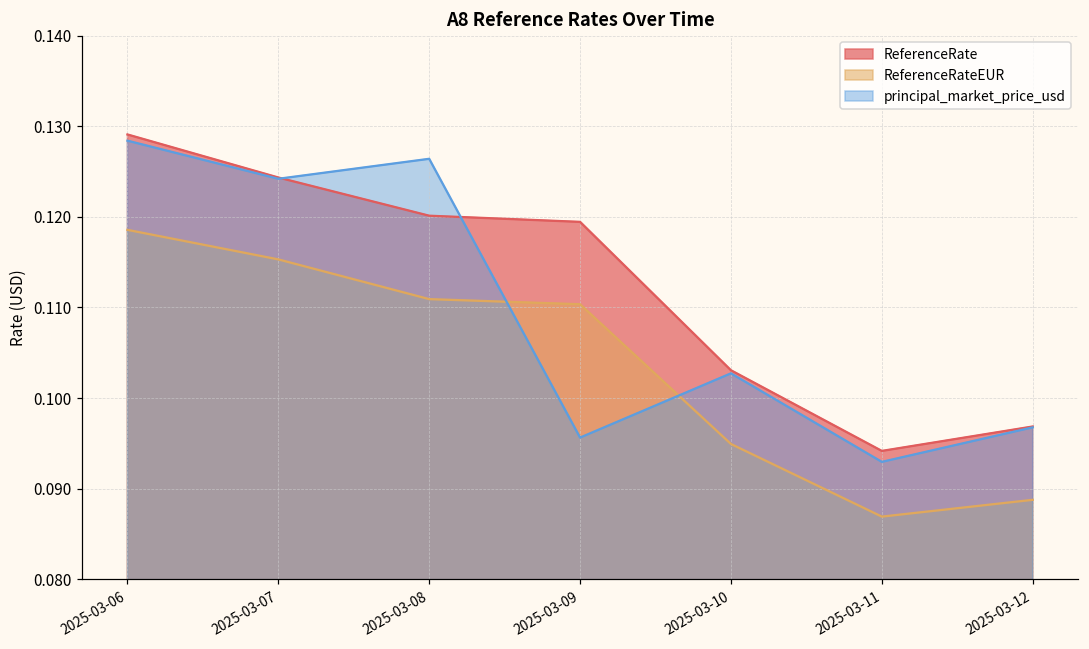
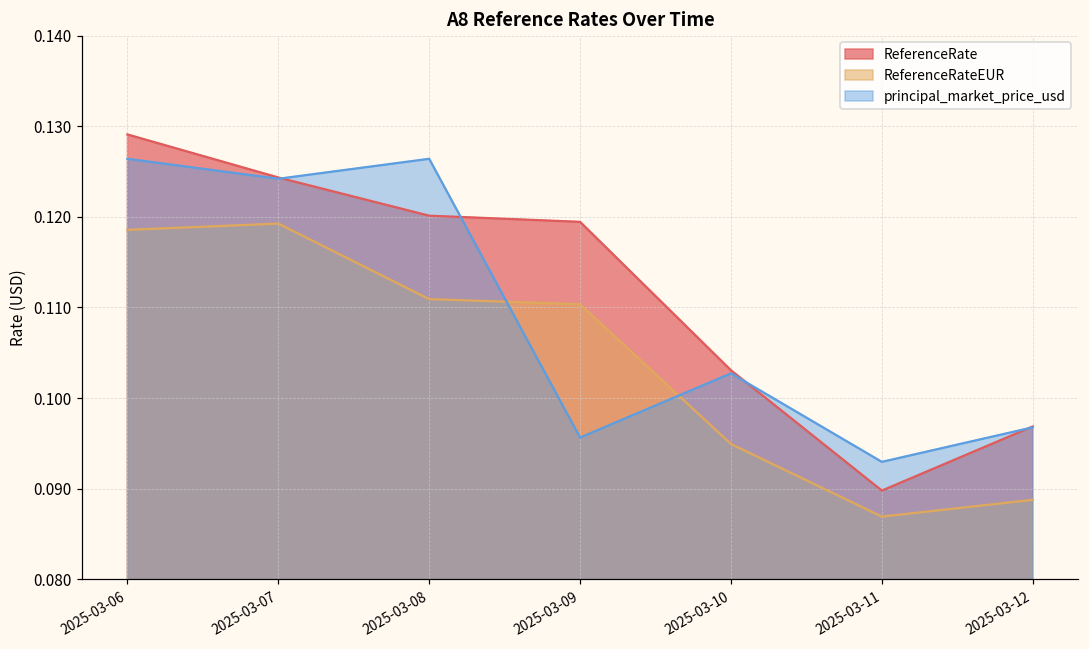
principal_market_price_usd, 2025-03-06: 0.128 -> 0.126
ReferenceRateEUR, 2025-03-07: 0.115 -> 0.119
ReferenceRate, 2025-03-11: 0.094 -> 0.090
